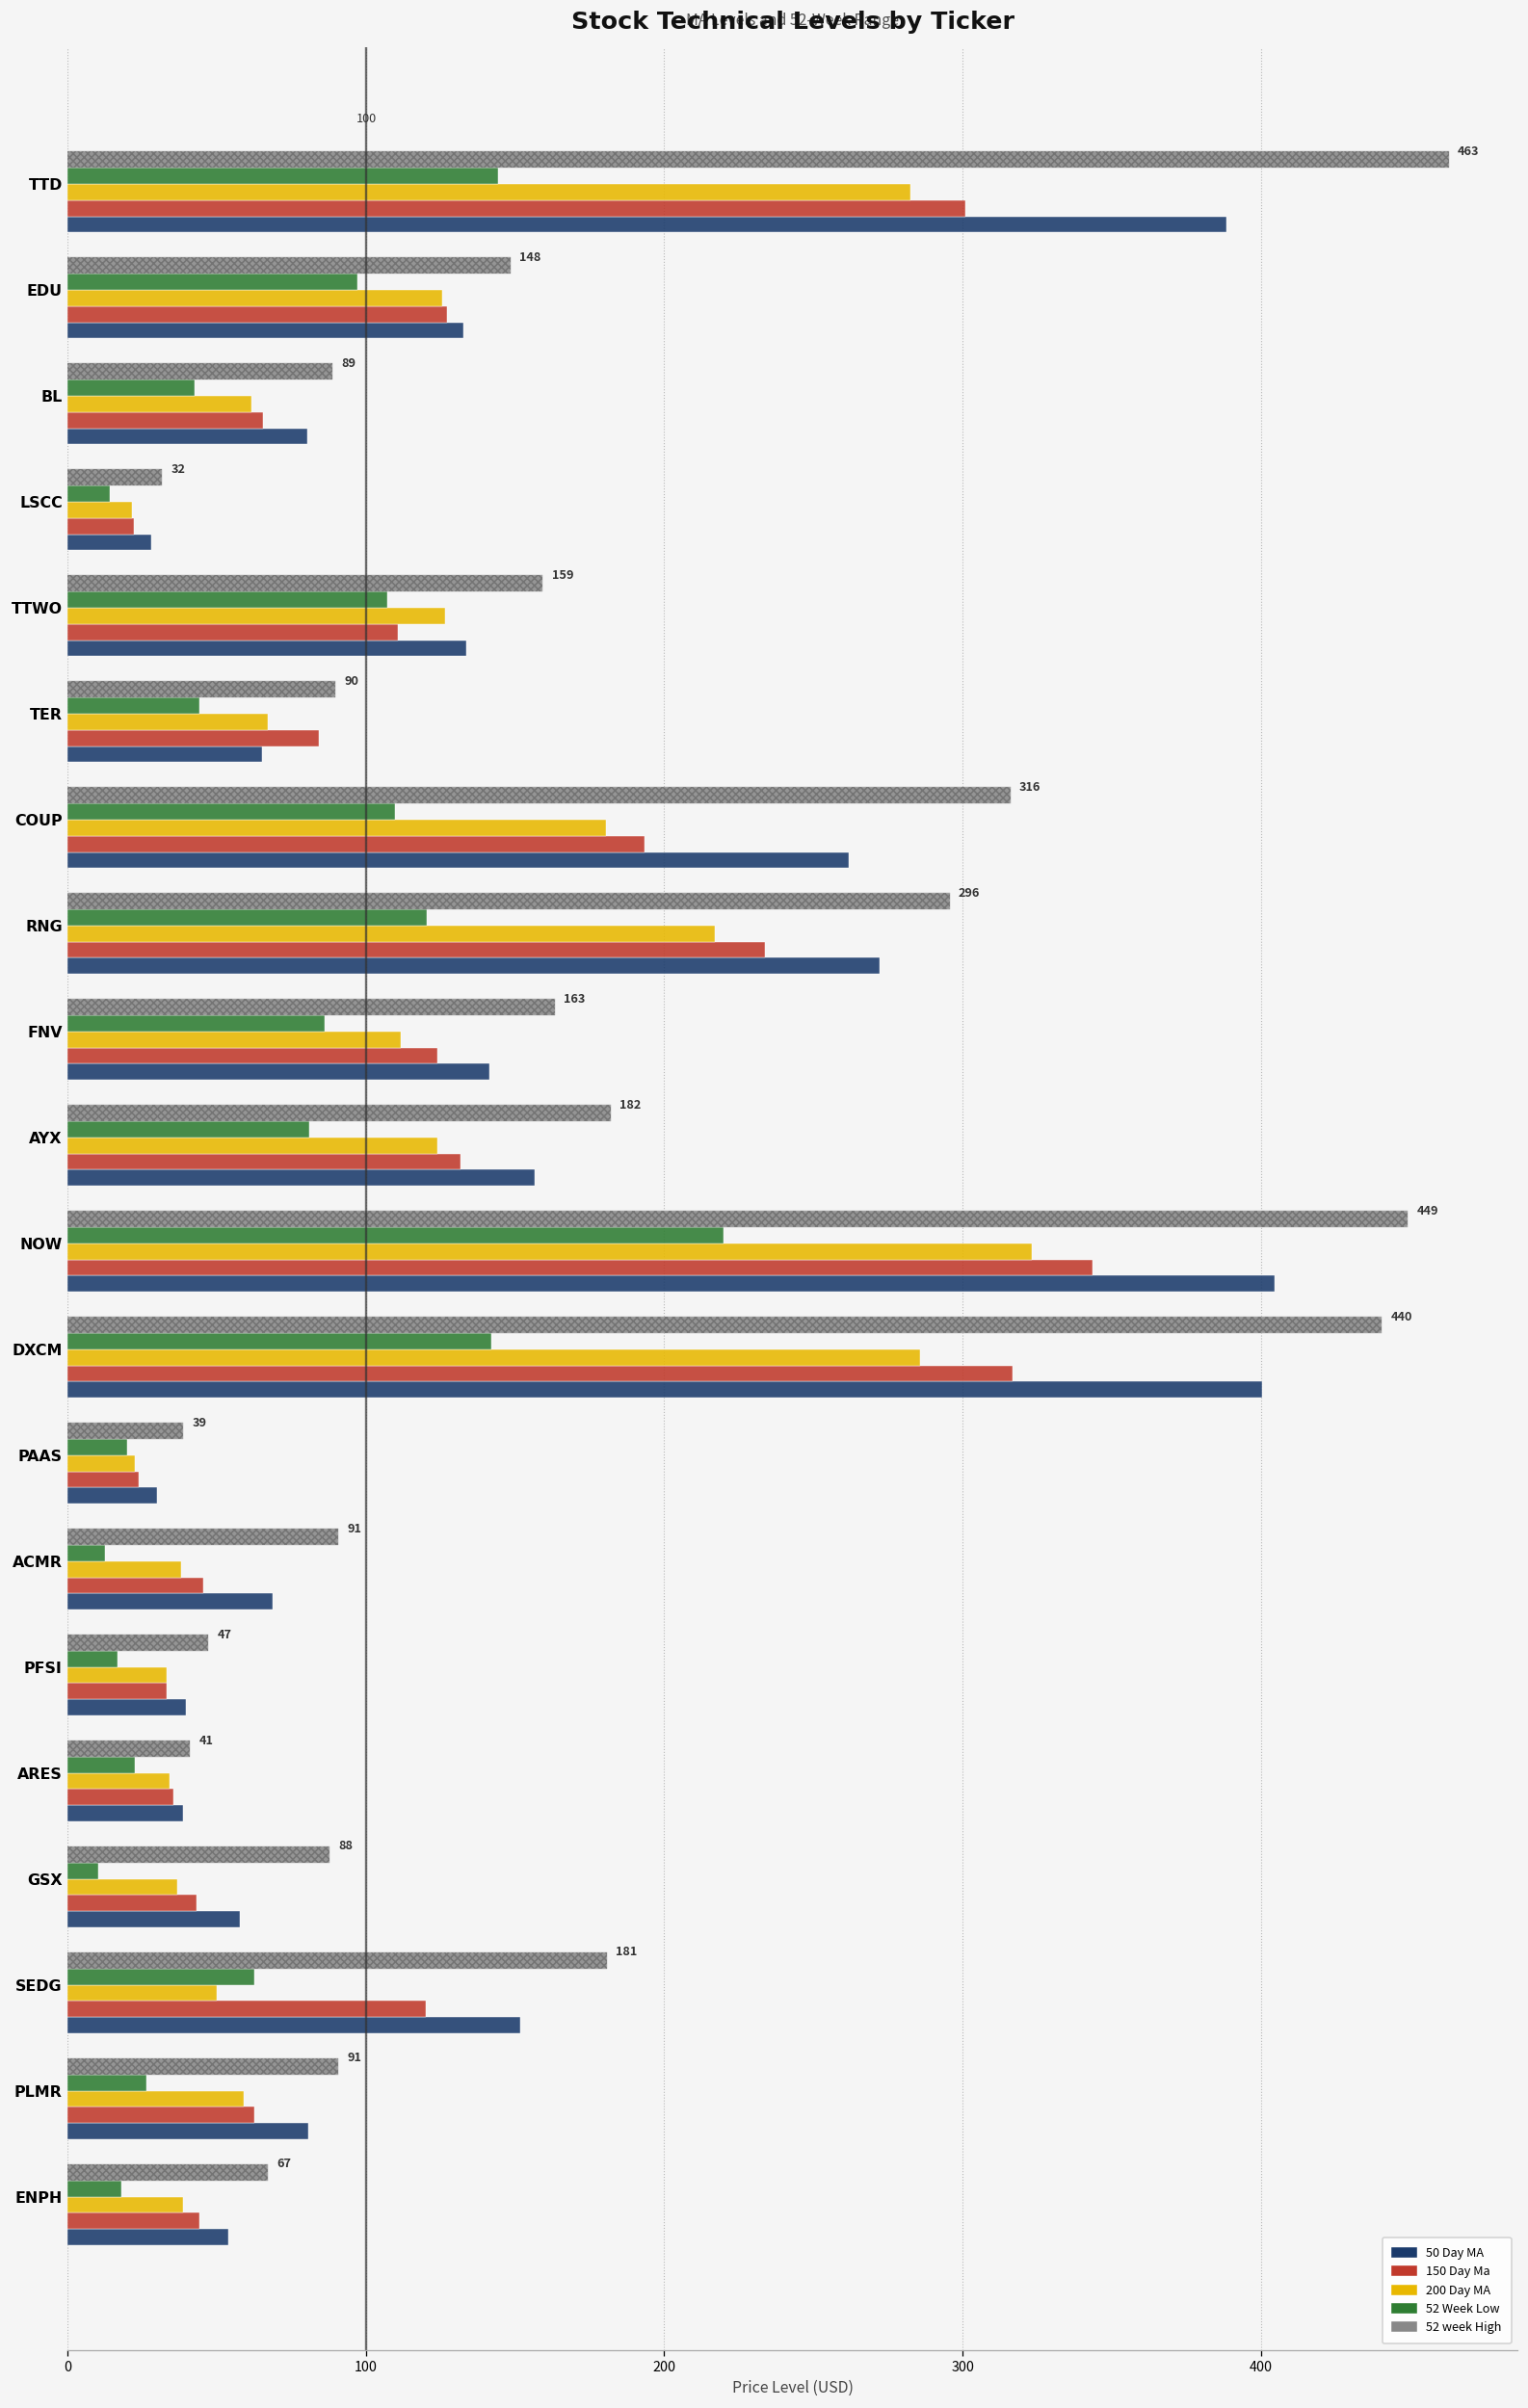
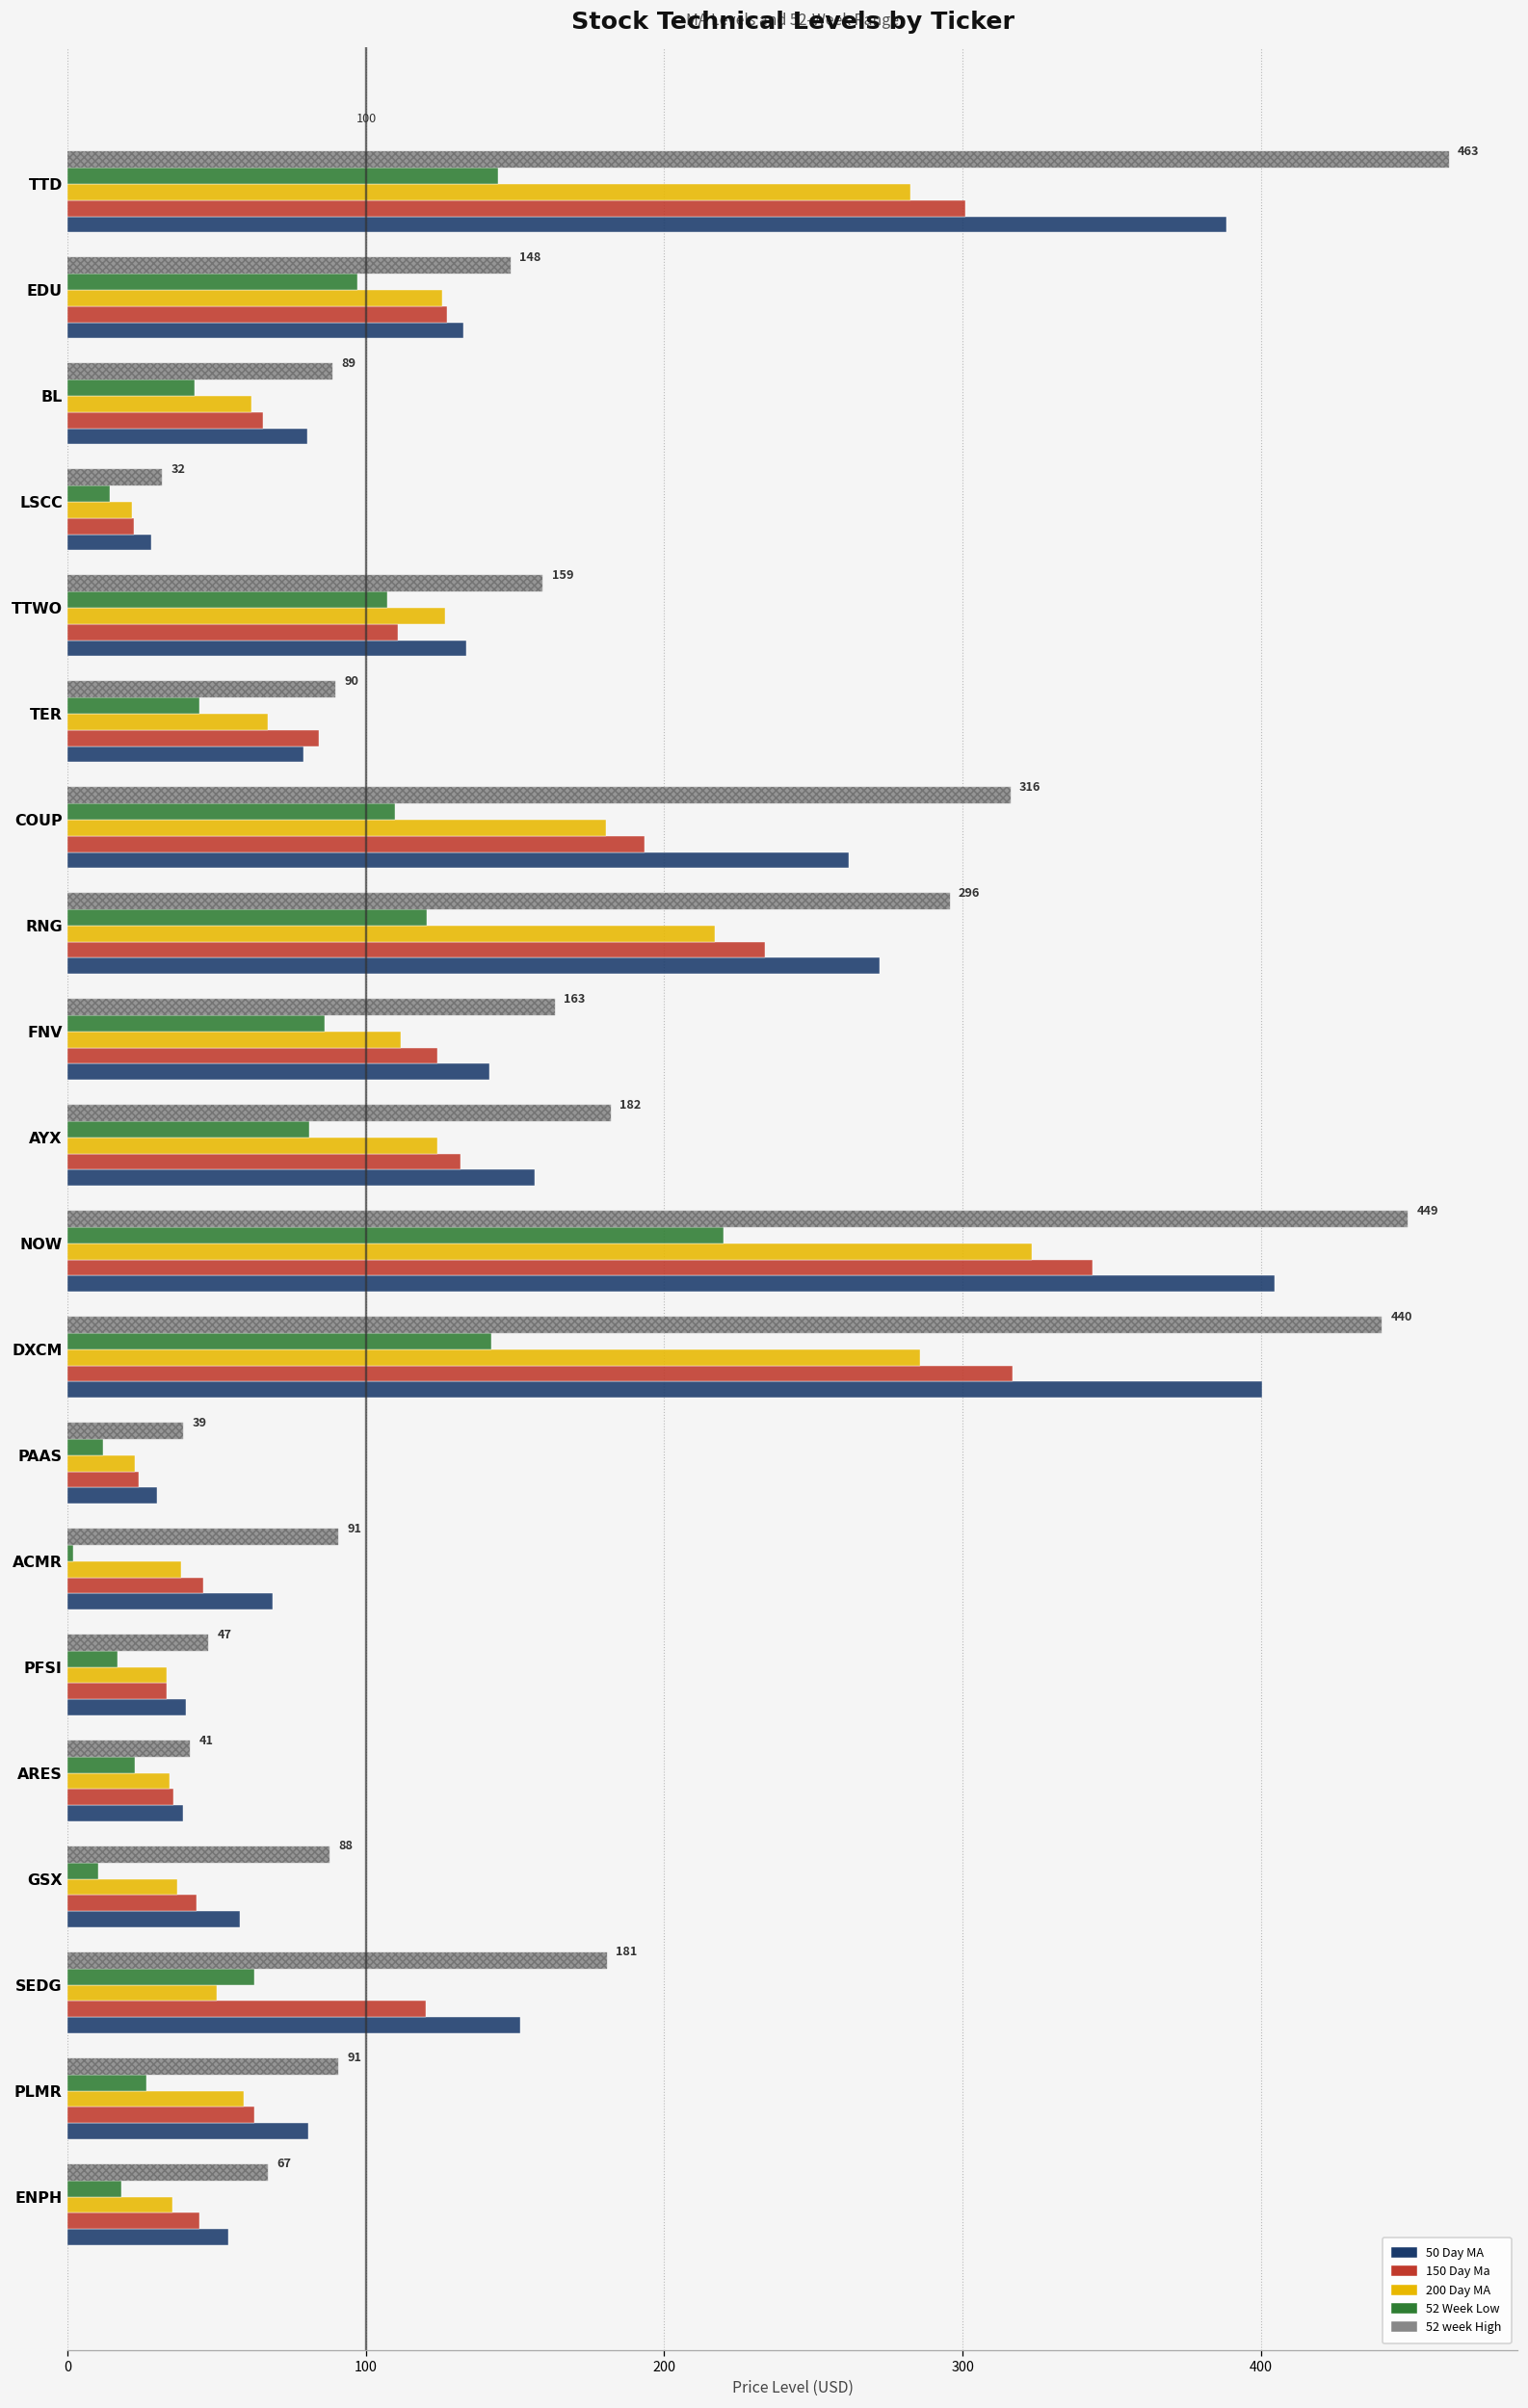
50 Day MA, TER: 65 -> 79
52 Week Low, PAAS: 20 -> 12
52 Week Low, ACMR: 13 -> 2
200 Day MA, ENPH: 39 -> 35
